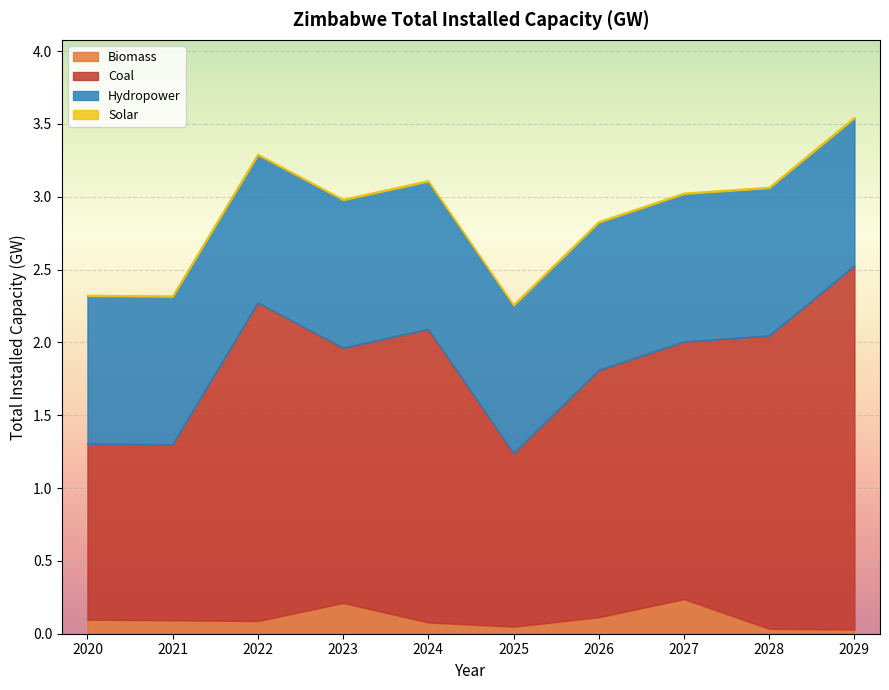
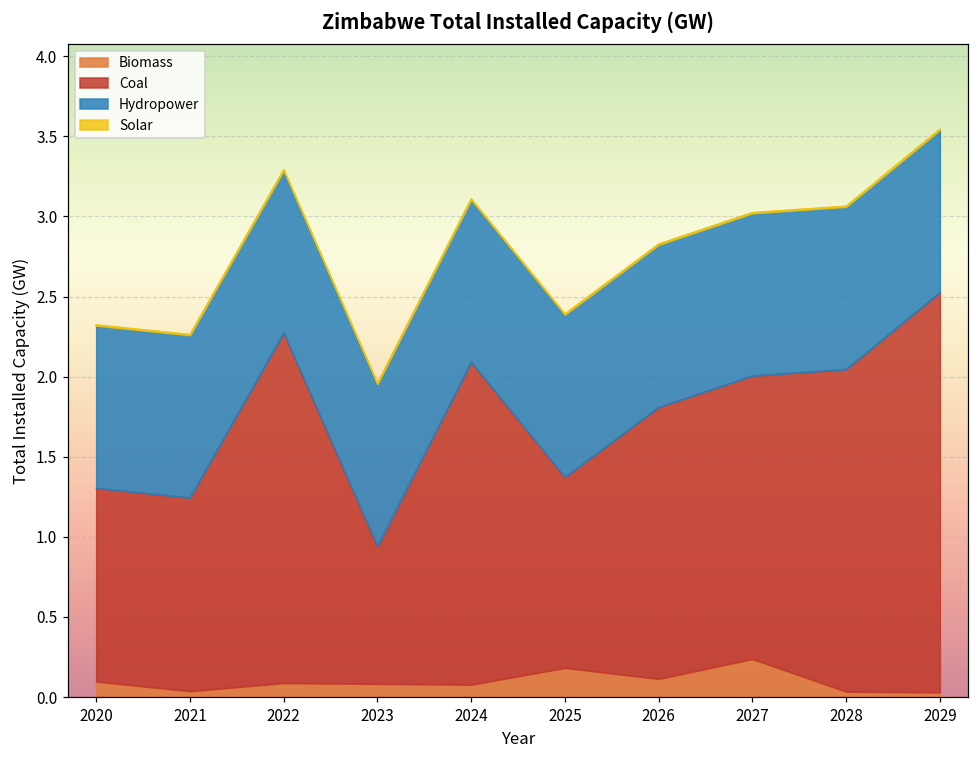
Biomass, 2021: 0.09 -> 0.04
Biomass, 2023: 0.21 -> 0.08
Coal, 2023: 1.75 -> 0.86
Biomass, 2025: 0.05 -> 0.18
